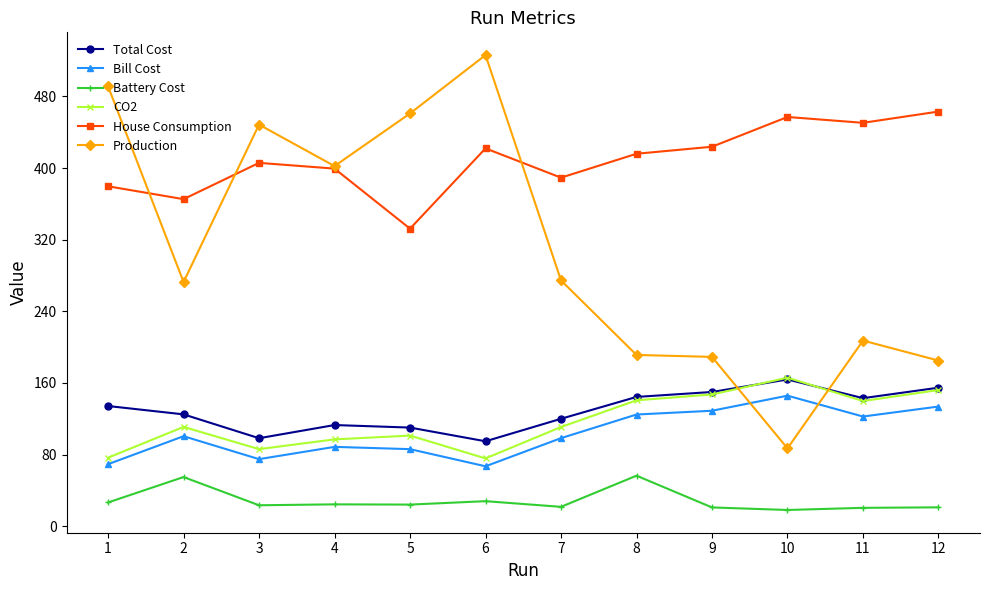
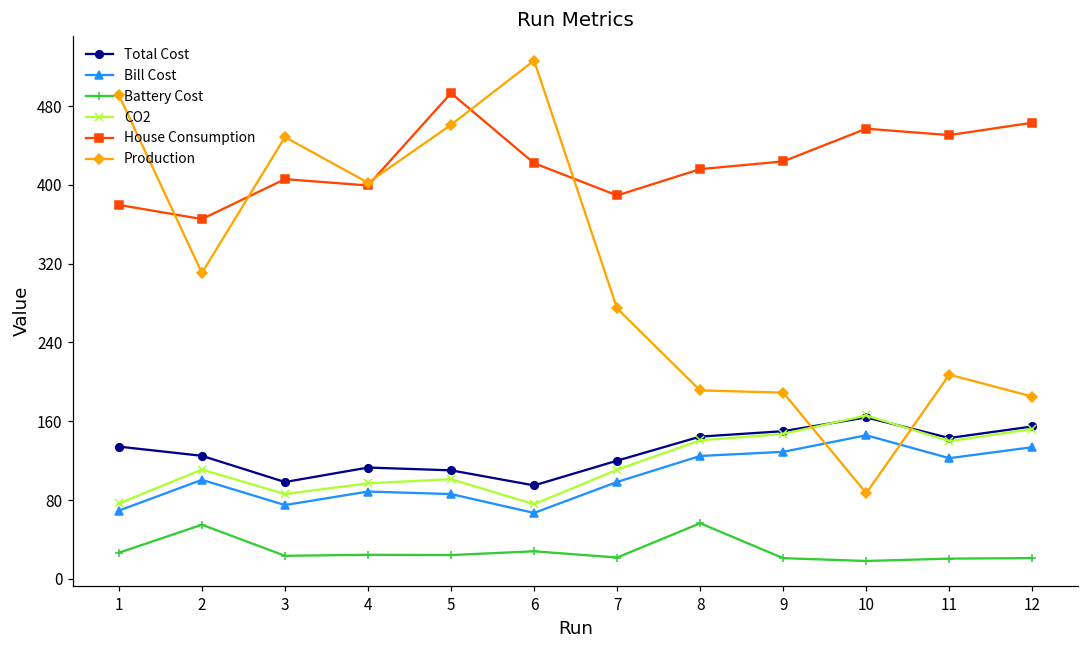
Production, 2: 270 -> 310
House Consumption, 5: 330 -> 490
